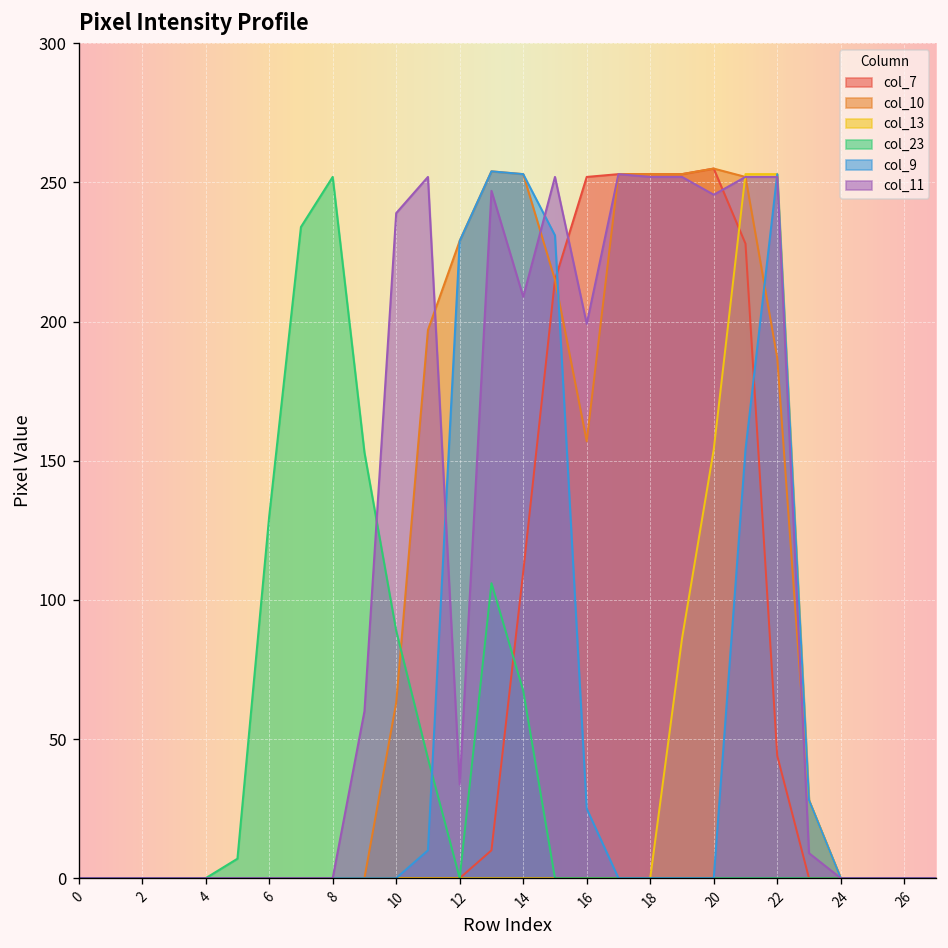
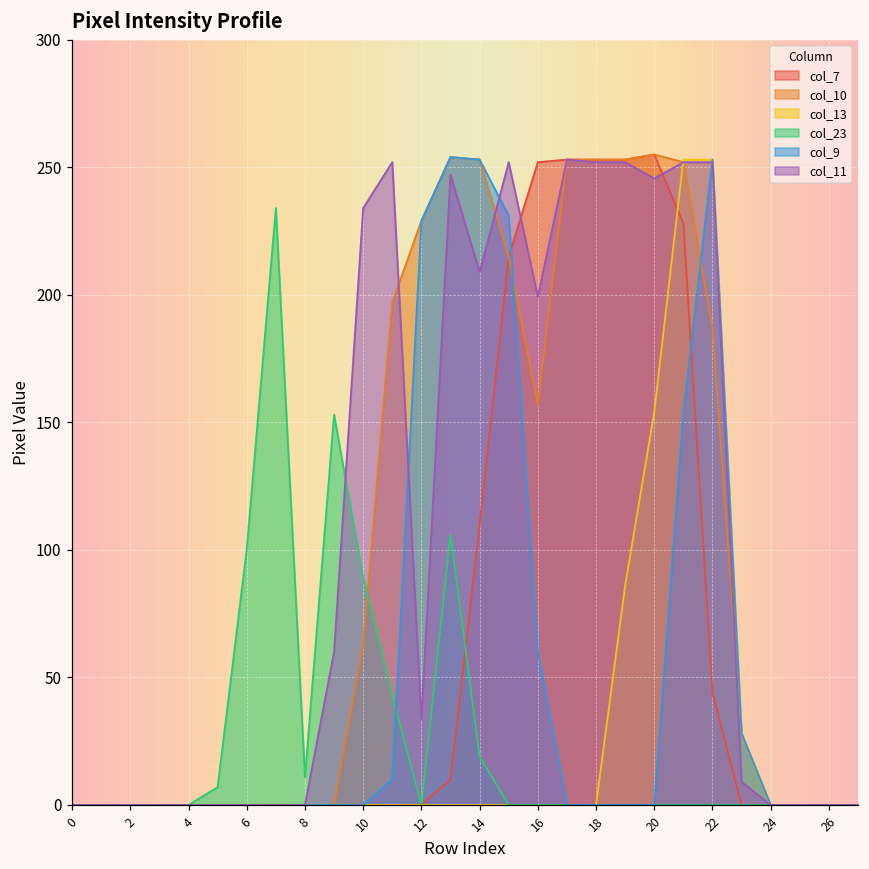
col_23, 6: 130 -> 100
col_23, 8: 252 -> 11
col_11, 10: 239 -> 234
col_23, 14: 67 -> 19
col_9, 16: 25 -> 60
